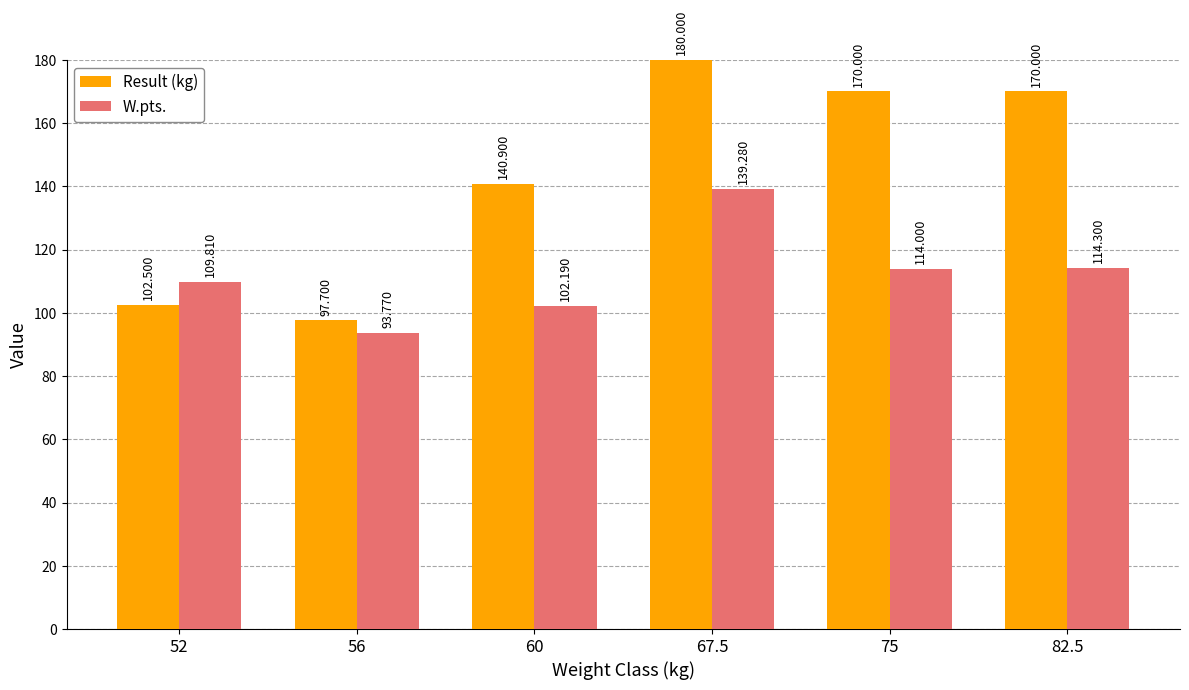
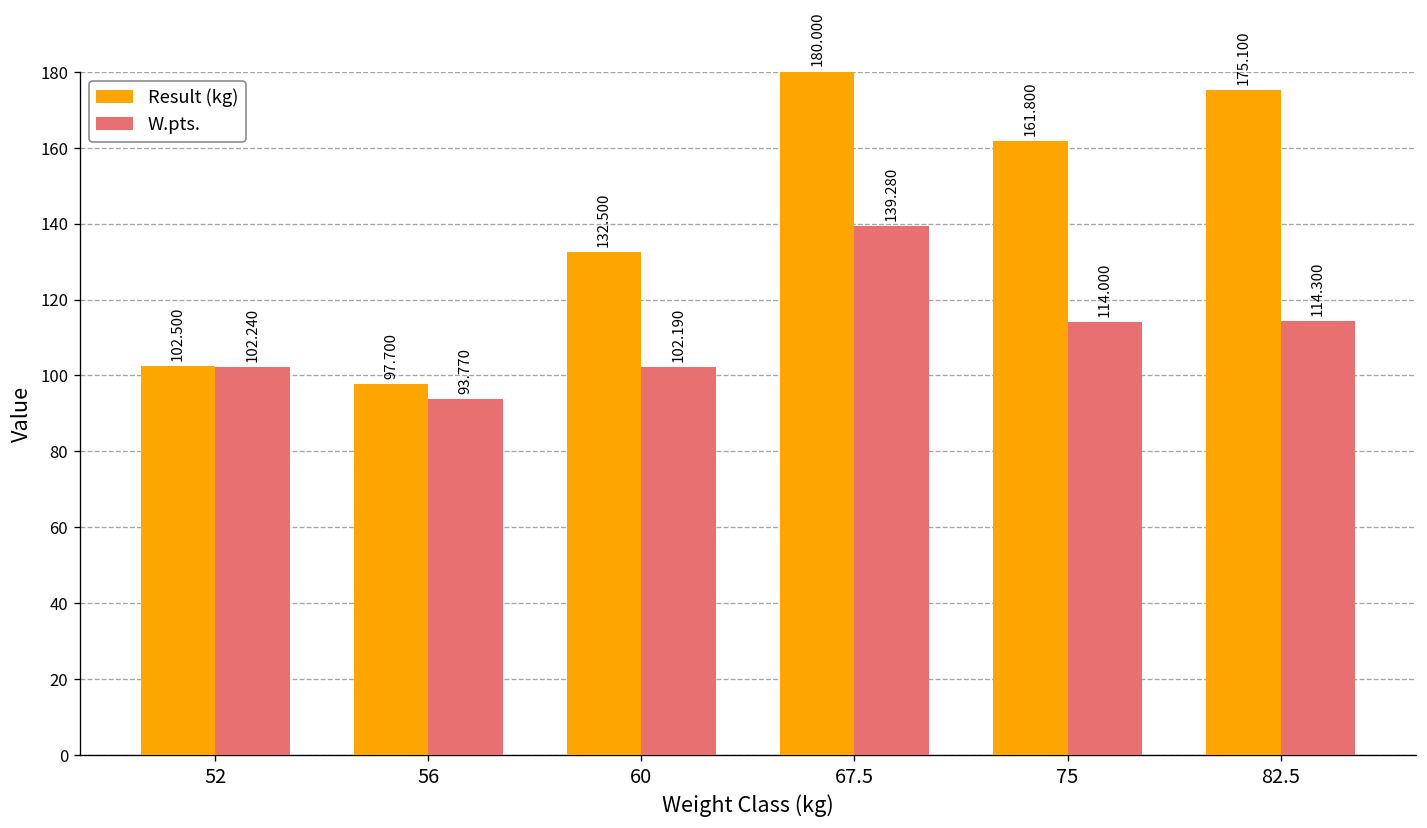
W.pts., 52: 109.810 -> 102.240
Result (kg), 60: 140.900 -> 132.500
Result (kg), 75: 170.000 -> 161.800
Result (kg), 82.5: 170.000 -> 175.100
